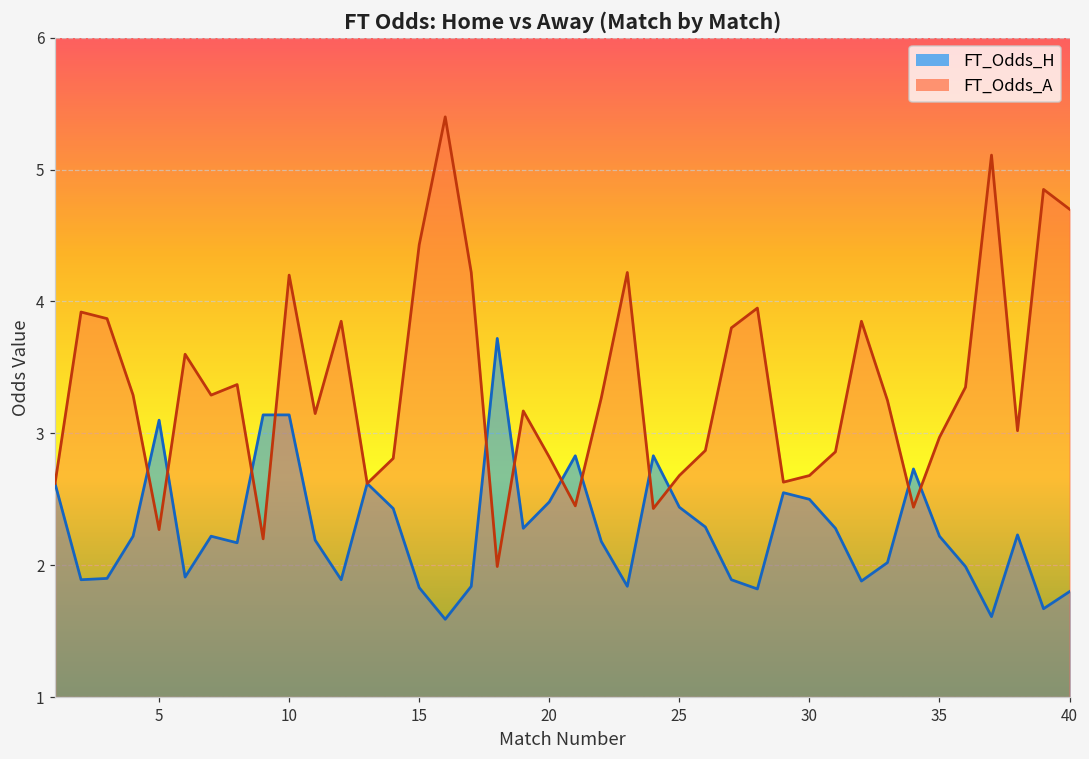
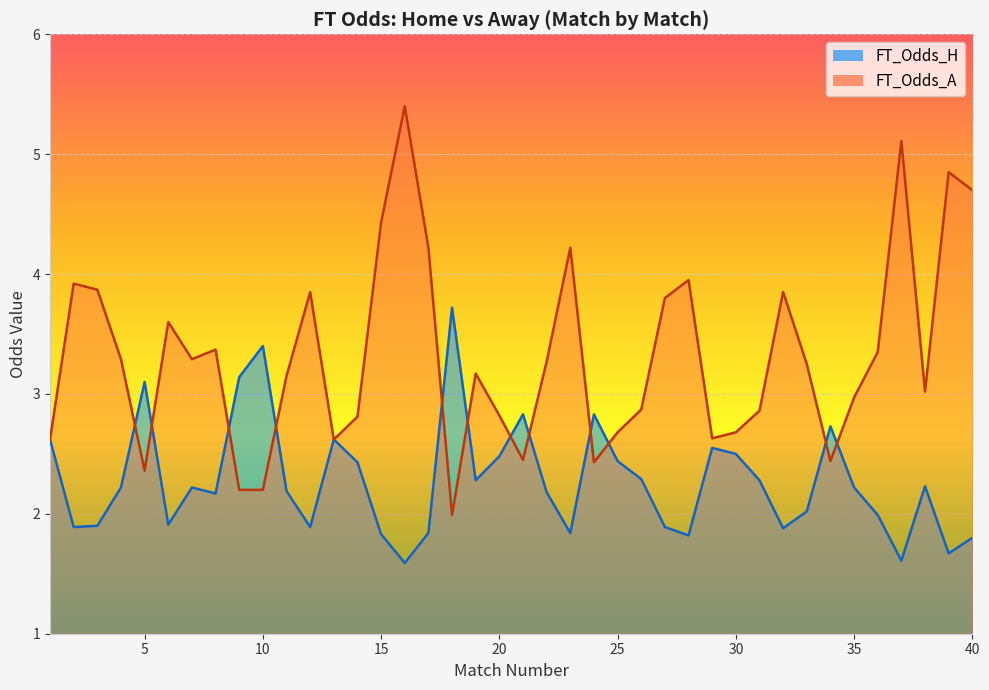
FT_Odds_A, 5: 2.27 -> 2.36
FT_Odds_H, 10: 3.14 -> 3.40
FT_Odds_A, 10: 4.2 -> 2.2
